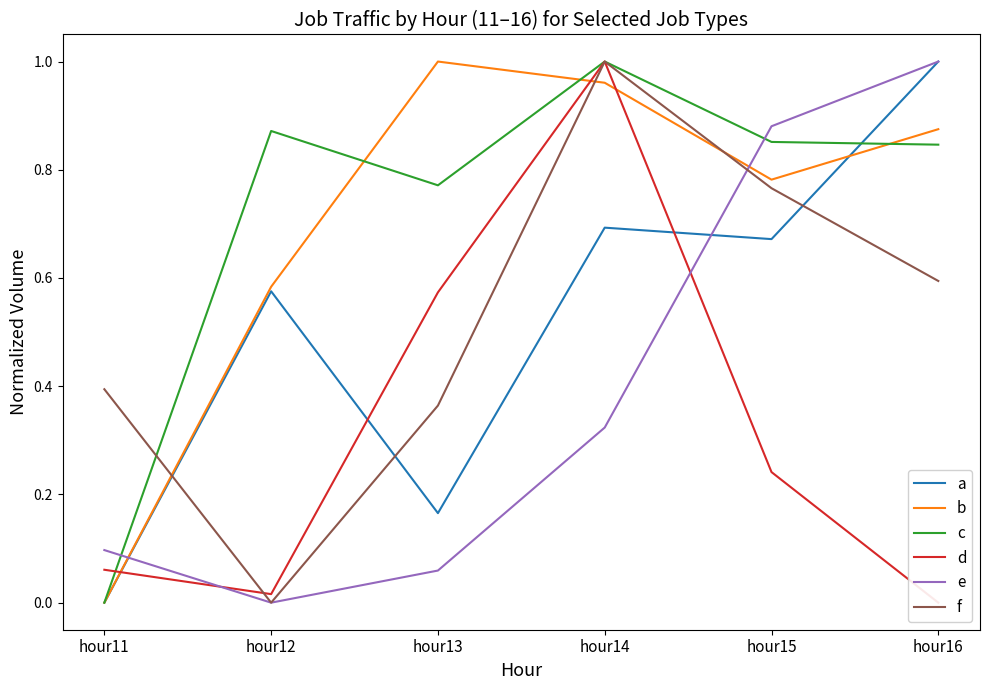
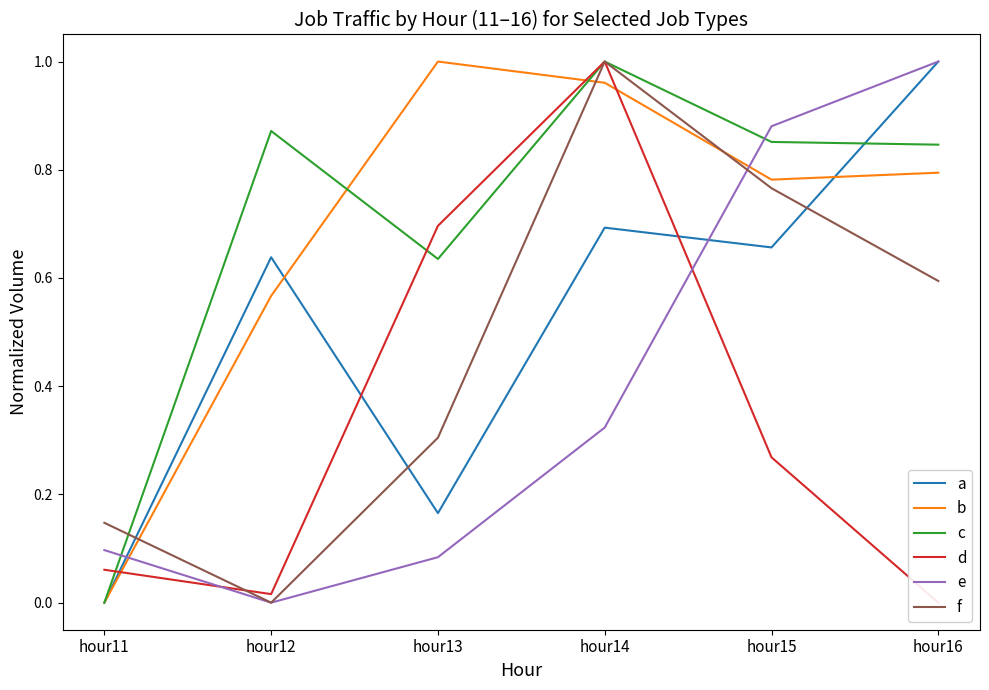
f, hour11: 0.39 -> 0.15
a, hour12: 0.58 -> 0.64
b, hour12: 0.58 -> 0.57
c, hour13: 0.77 -> 0.64
d, hour13: 0.57 -> 0.70
e, hour13: 0.06 -> 0.08
f, hour13: 0.36 -> 0.30
a, hour15: 0.67 -> 0.66
d, hour15: 0.24 -> 0.27
b, hour16: 0.88 -> 0.79
